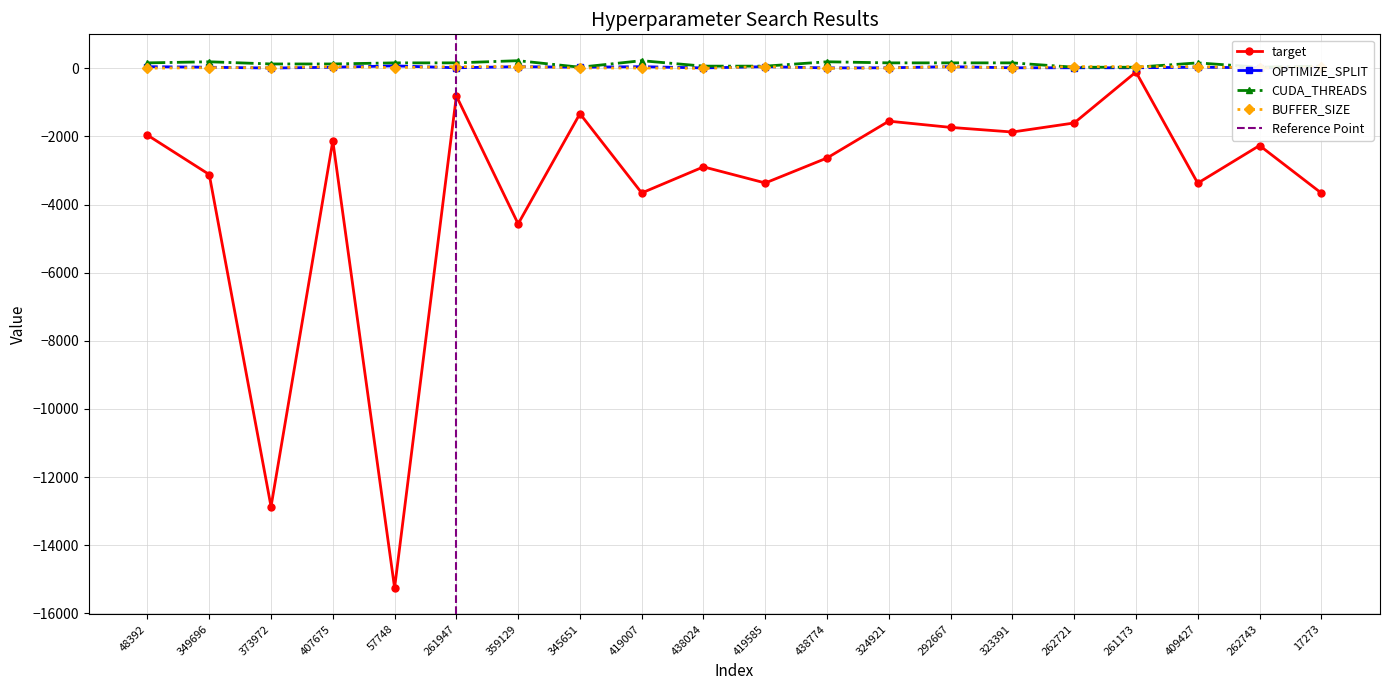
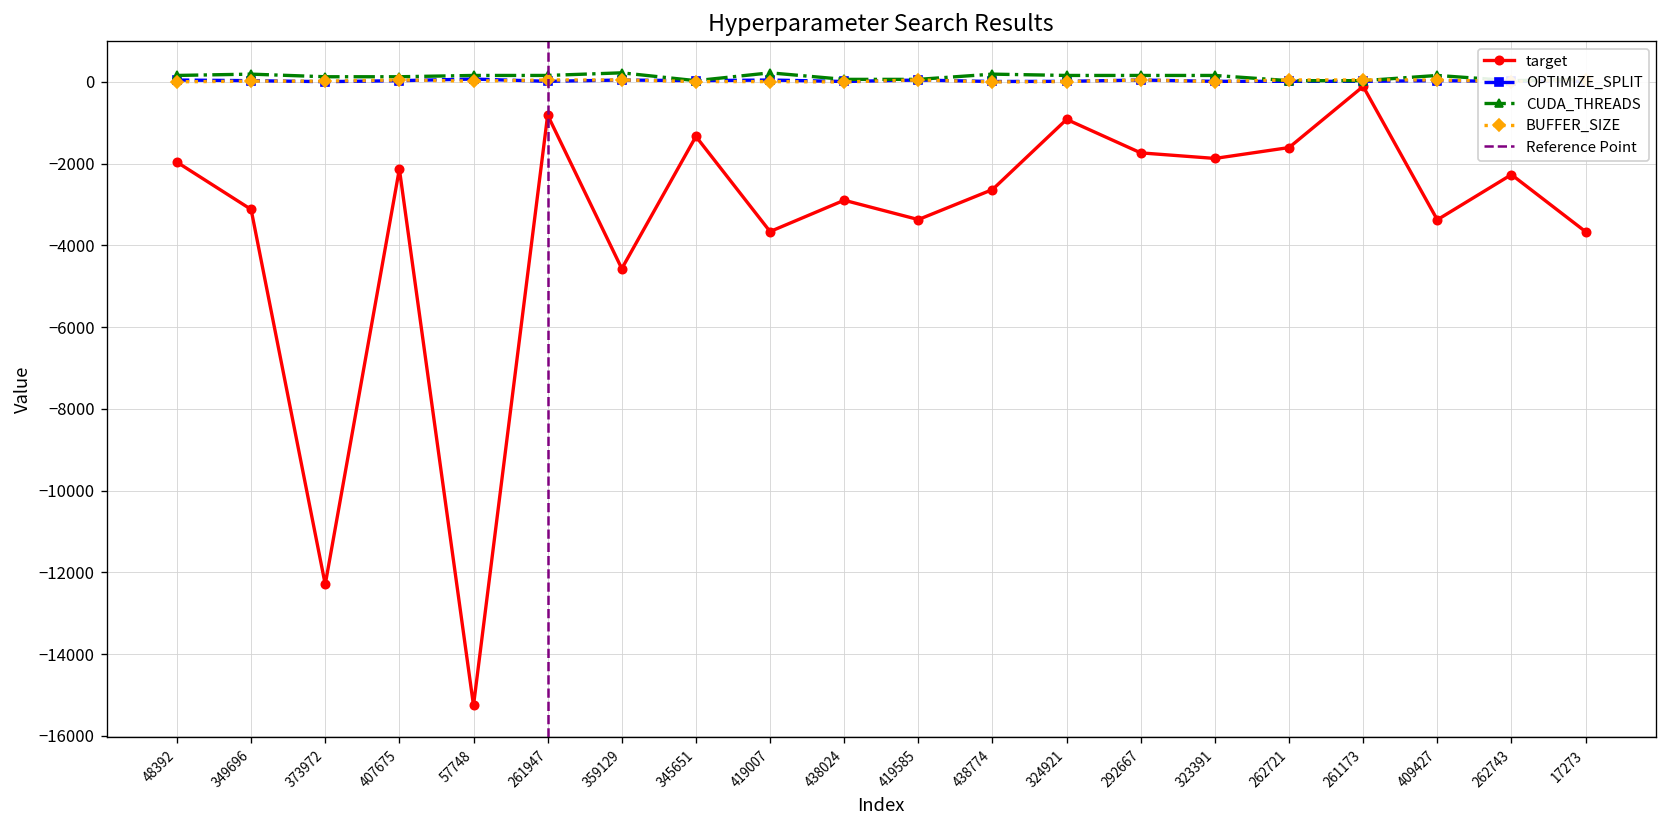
target, 373972: -12900 -> -12300
target, 324921: -1600 -> -900
